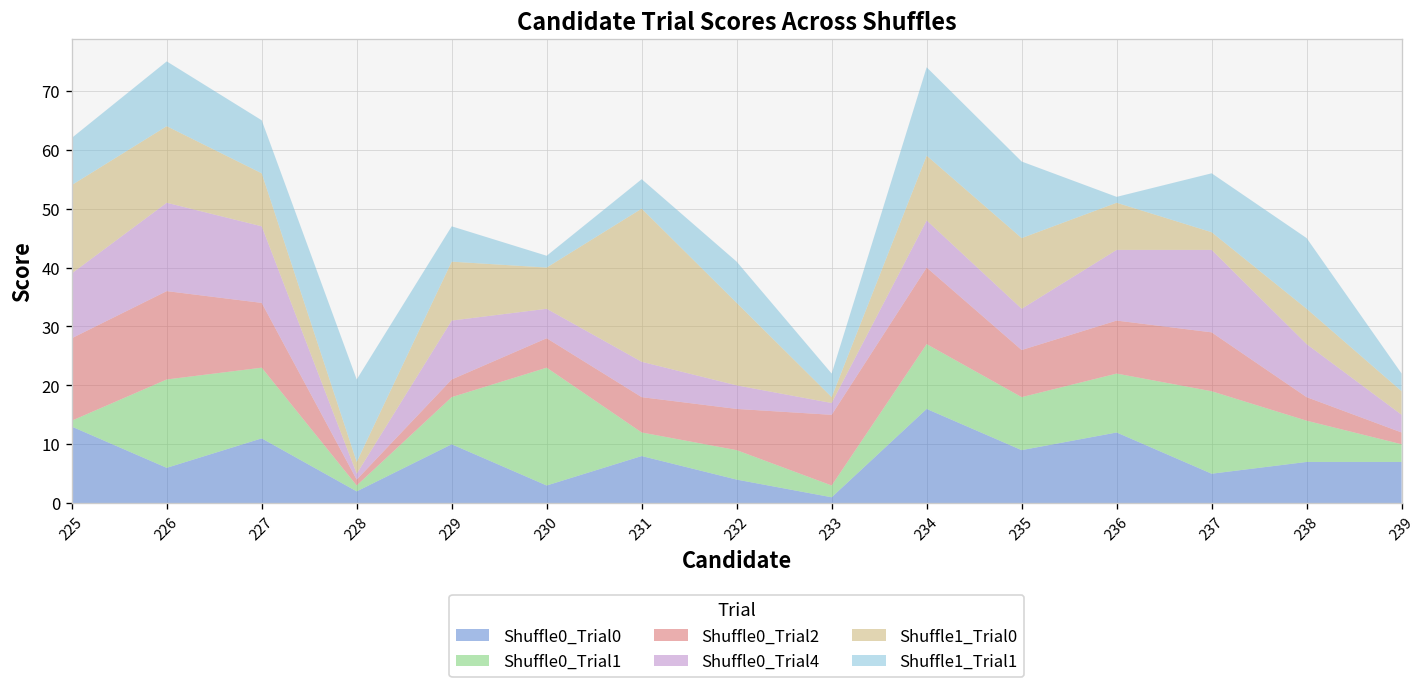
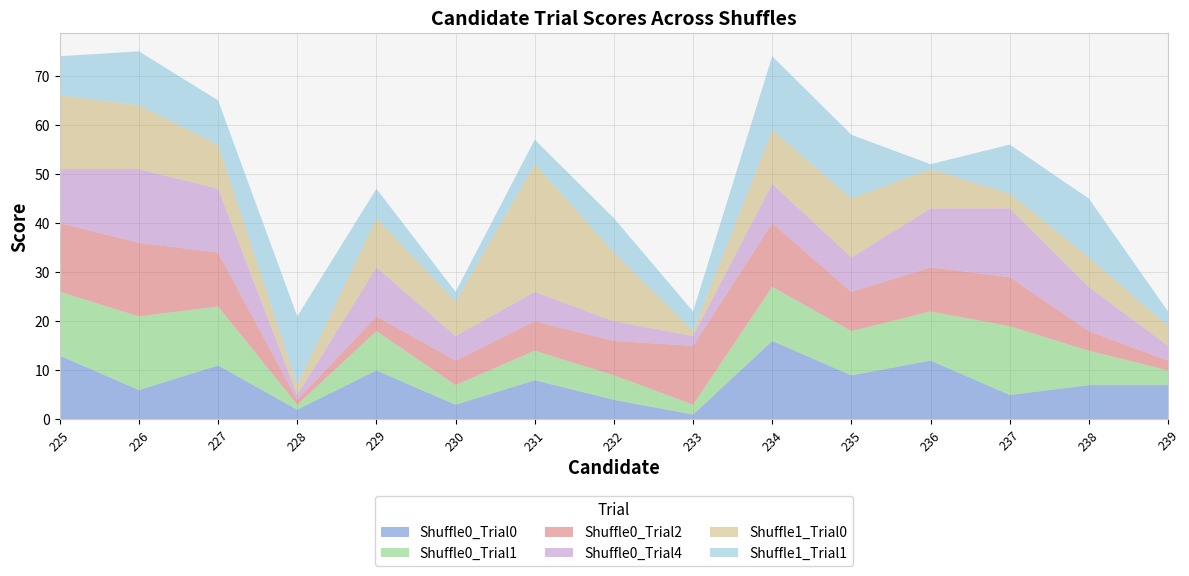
Shuffle0_Trial1, 225: 1 -> 13
Shuffle0_Trial1, 230: 20 -> 4
Shuffle0_Trial1, 231: 4 -> 6
